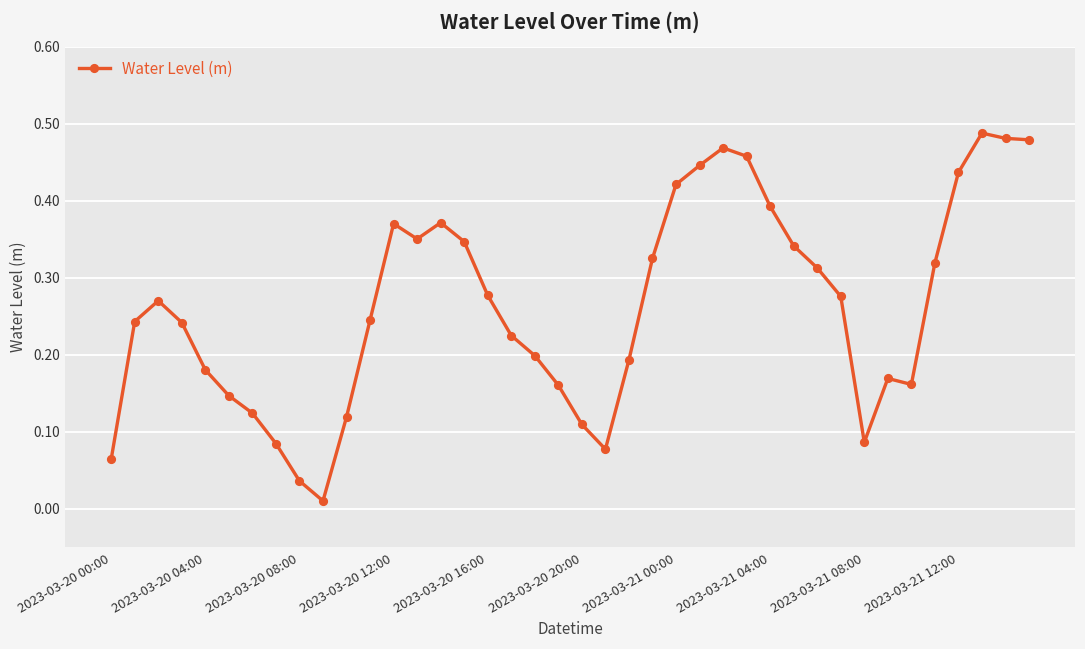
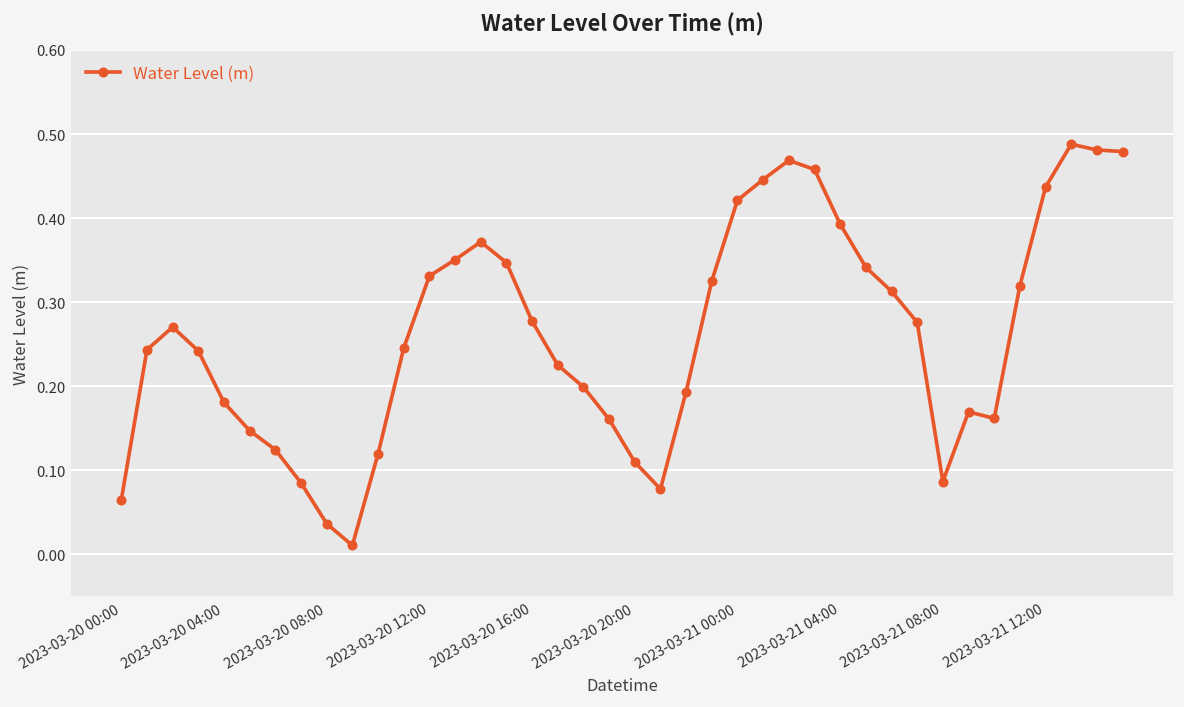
2023-03-20 12:00: 0.37 -> 0.33
